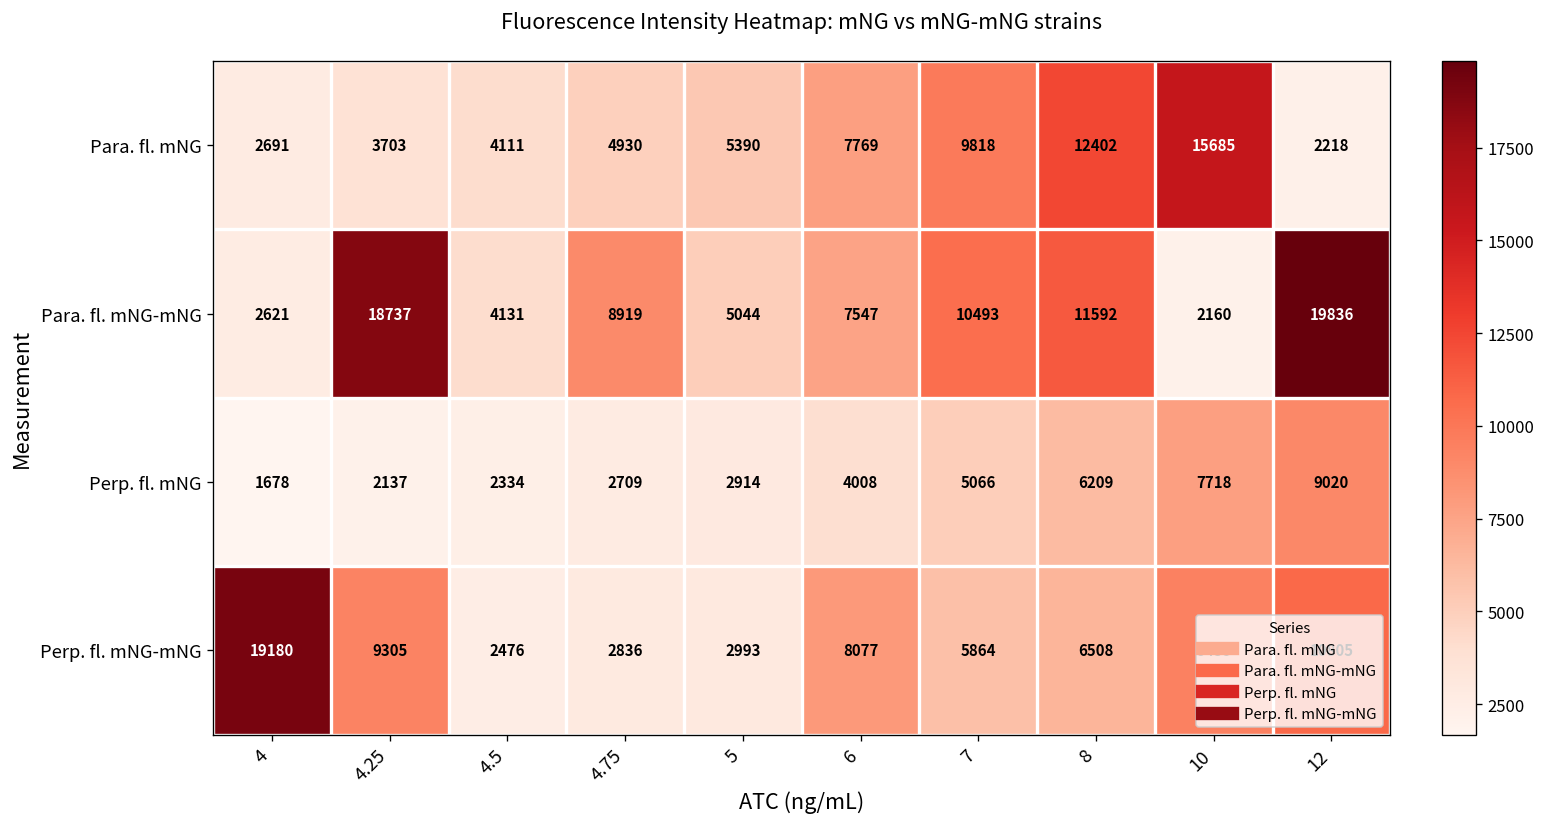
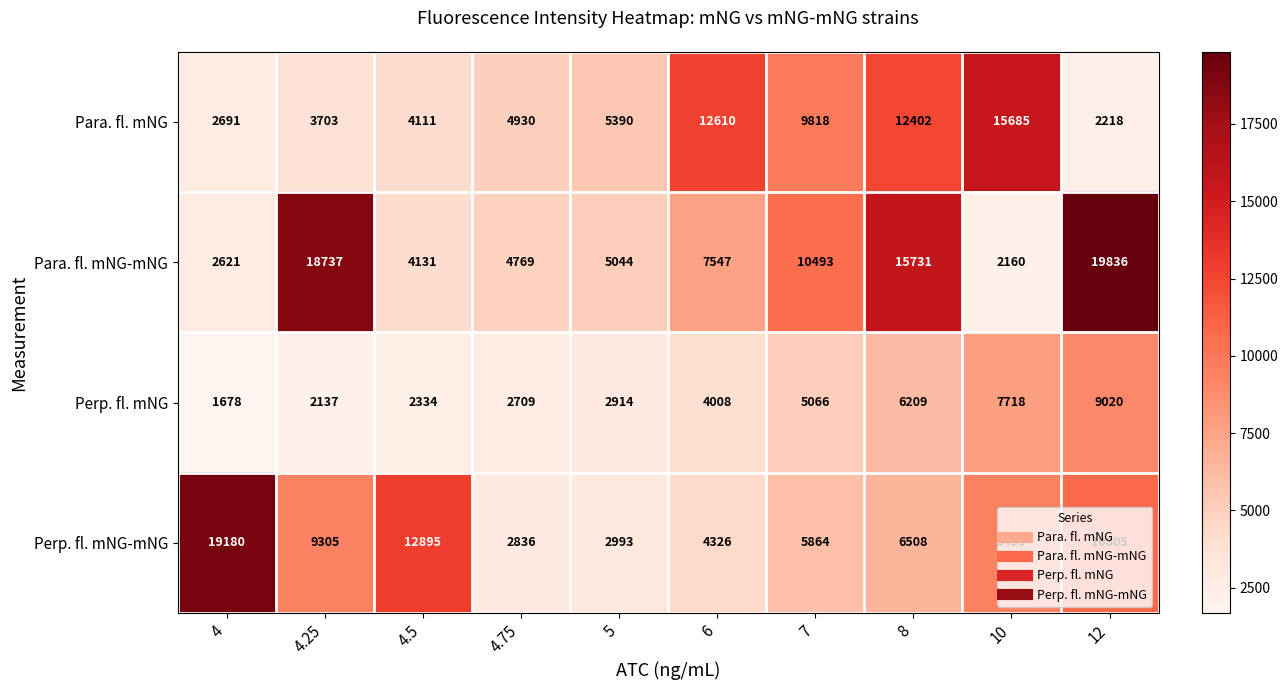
Para. fl. mNG, 6: 7769 -> 12610
Para. fl. mNG-mNG, 4.75: 8919 -> 4769
Para. fl. mNG-mNG, 8: 11592 -> 15731
Perp. fl. mNG-mNG, 4.5: 2476 -> 12895
Perp. fl. mNG-mNG, 6: 8077 -> 4326
